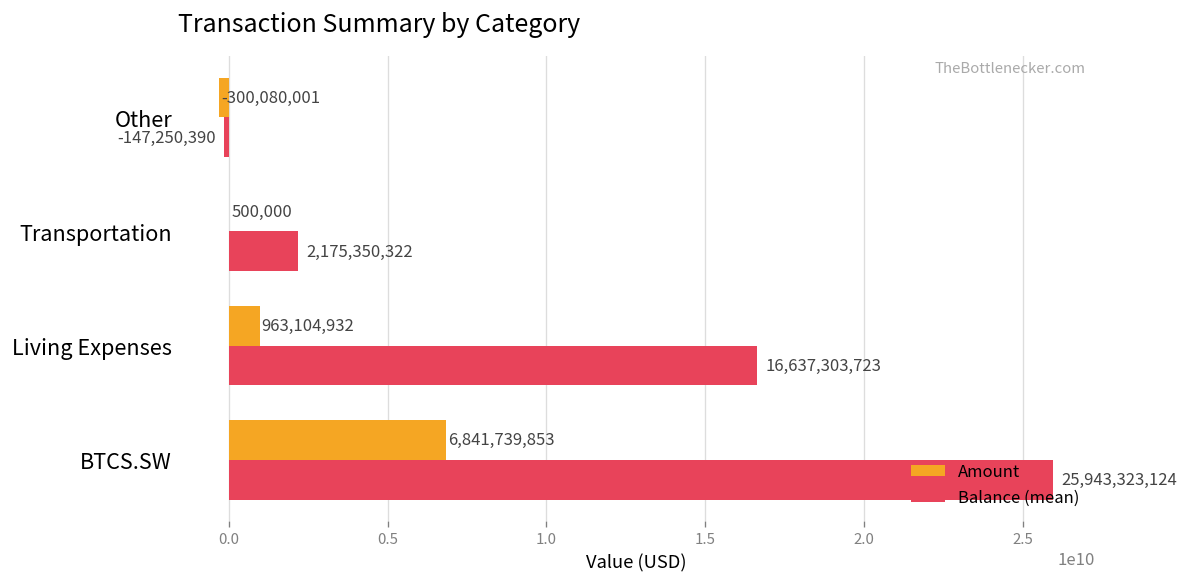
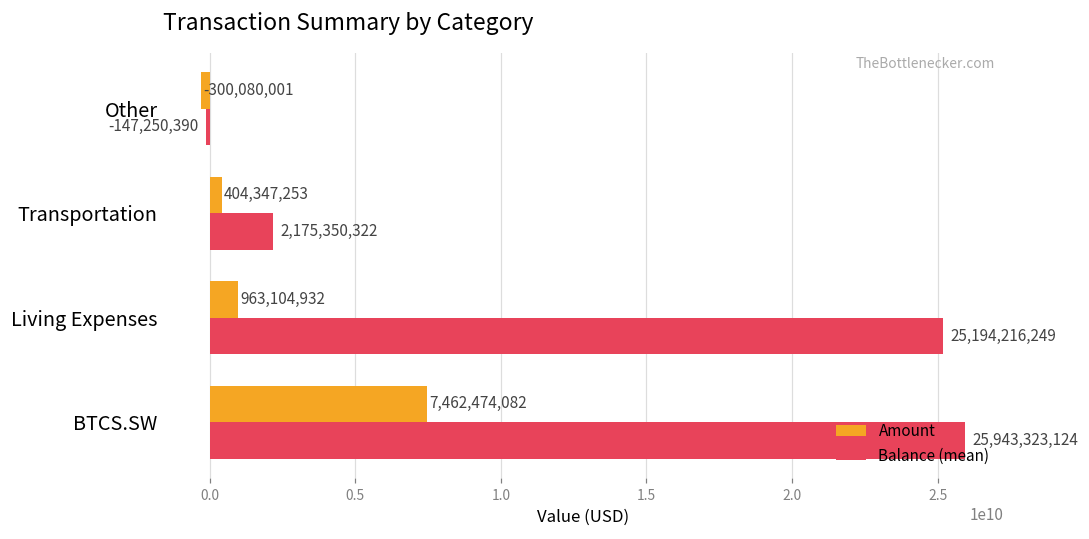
Amount, Transportation: 500,000 -> 404,347,253
Balance (mean), Living Expenses: 16,637,303,723 -> 25,194,216,249
Amount, BTCS.SW: 6,841,739,853 -> 7,462,474,082
